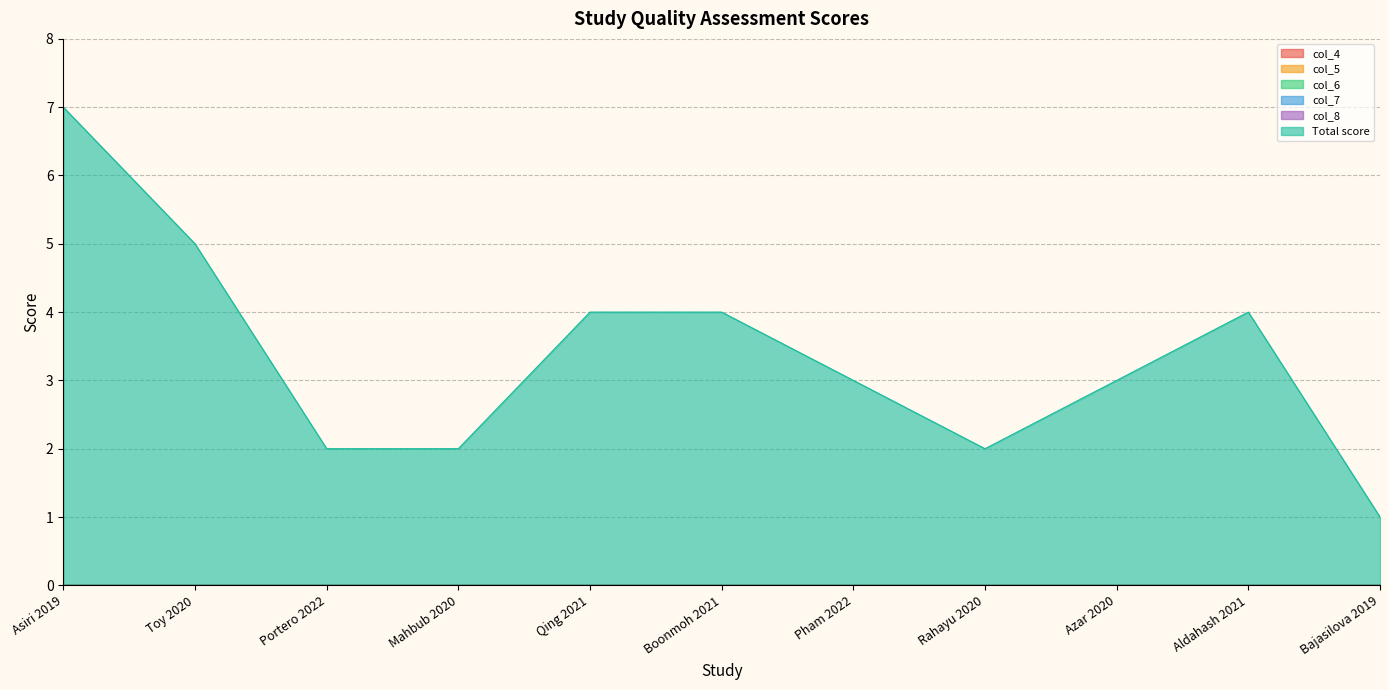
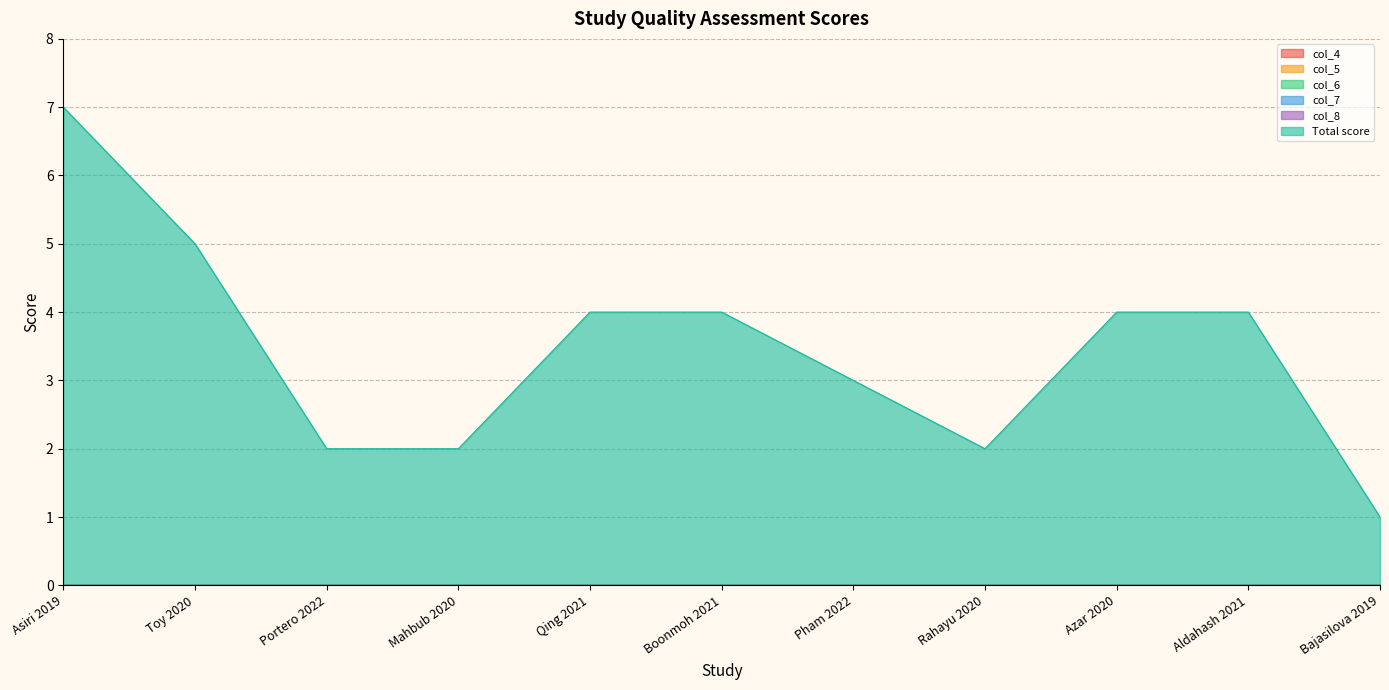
Total score, Azar 2020: 3 -> 4
